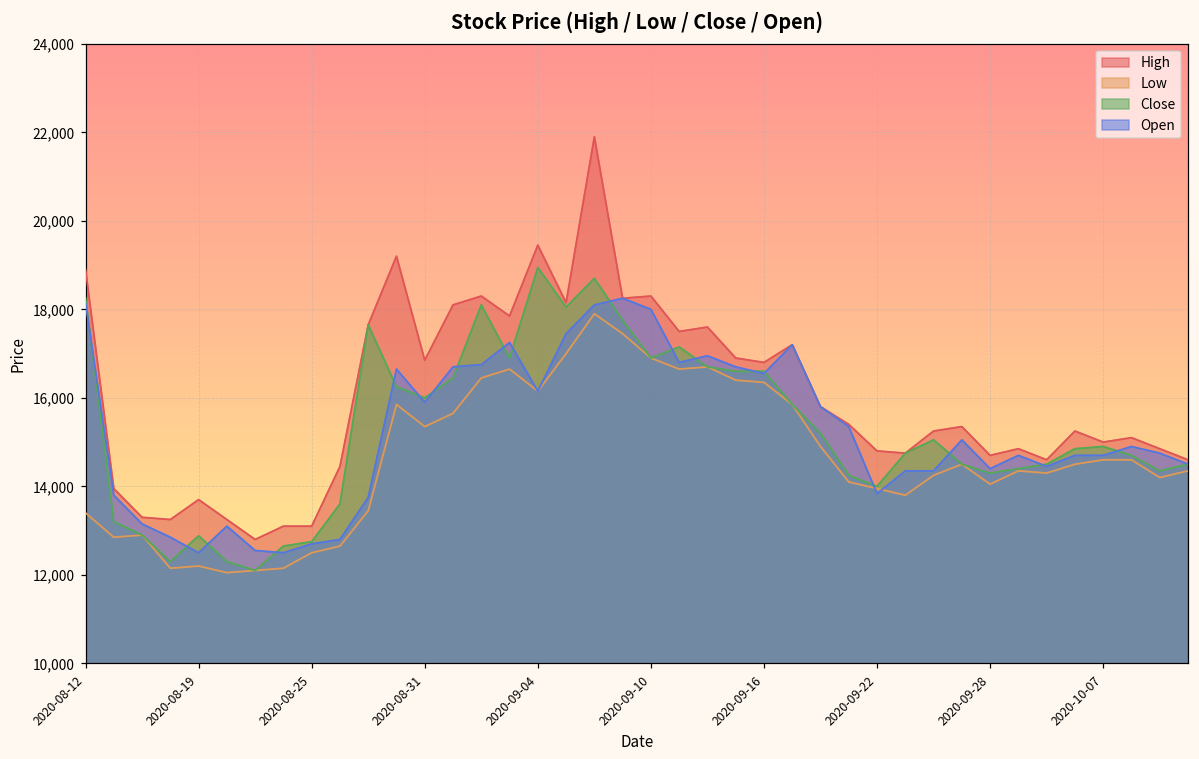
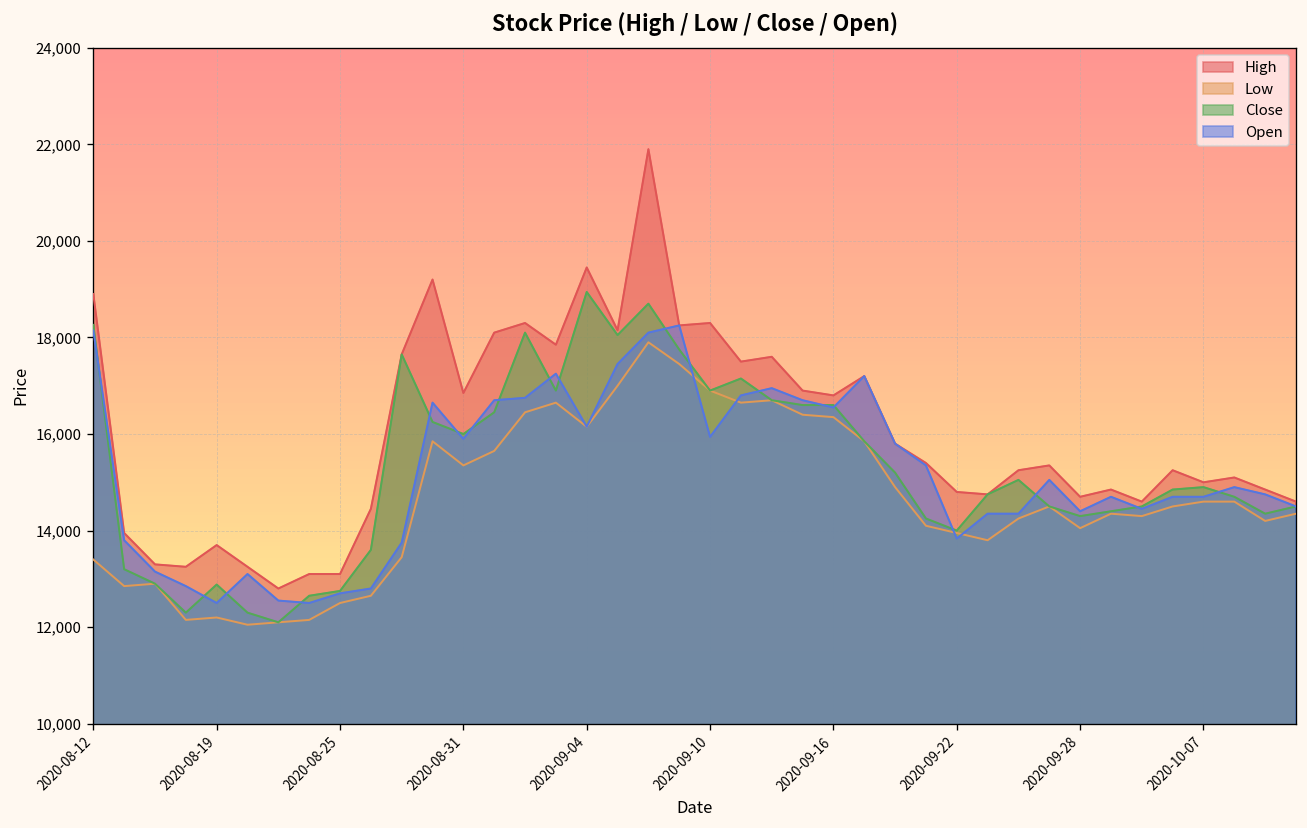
Open, 2020-09-10: 18,000 -> 15,900
